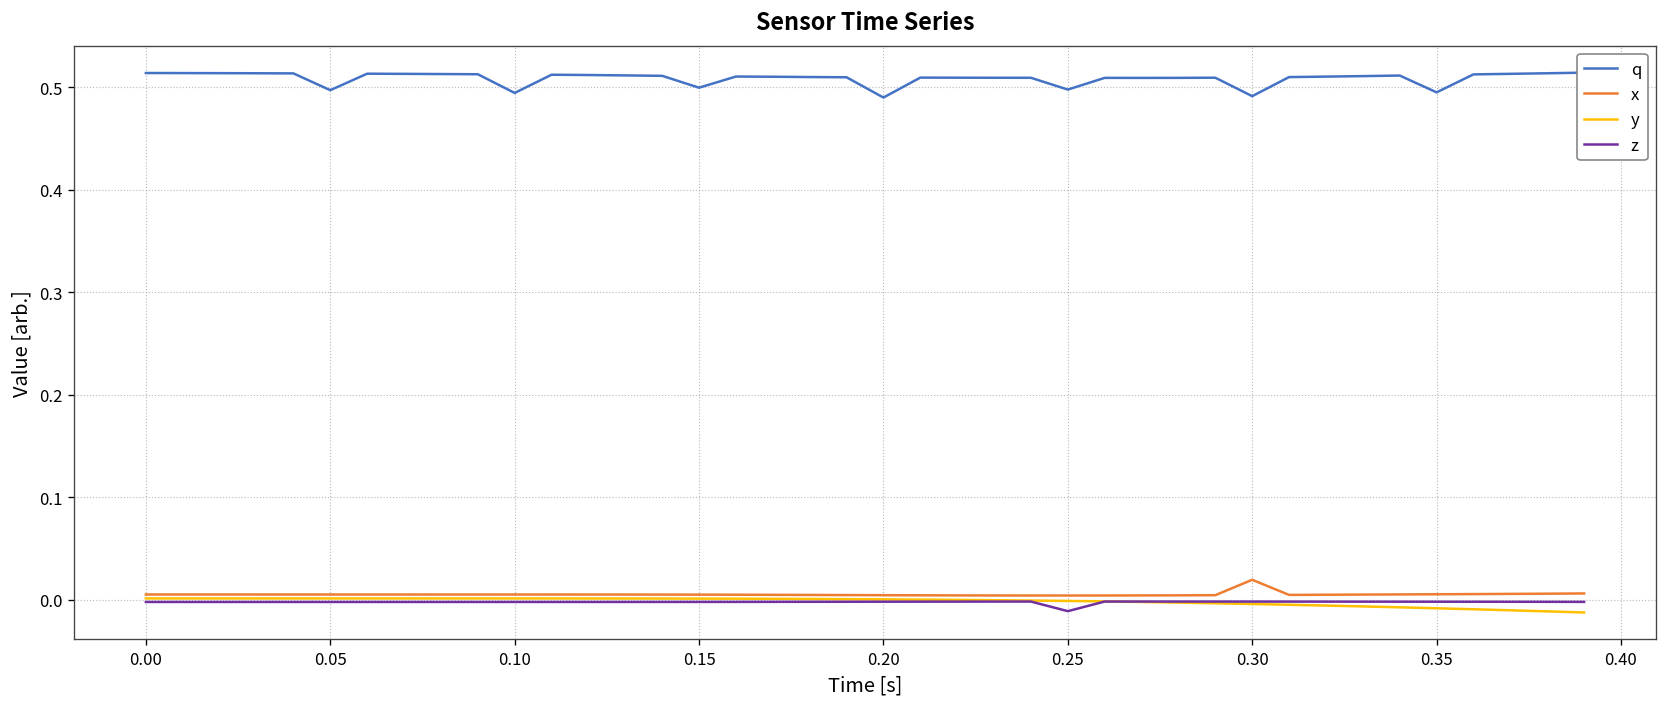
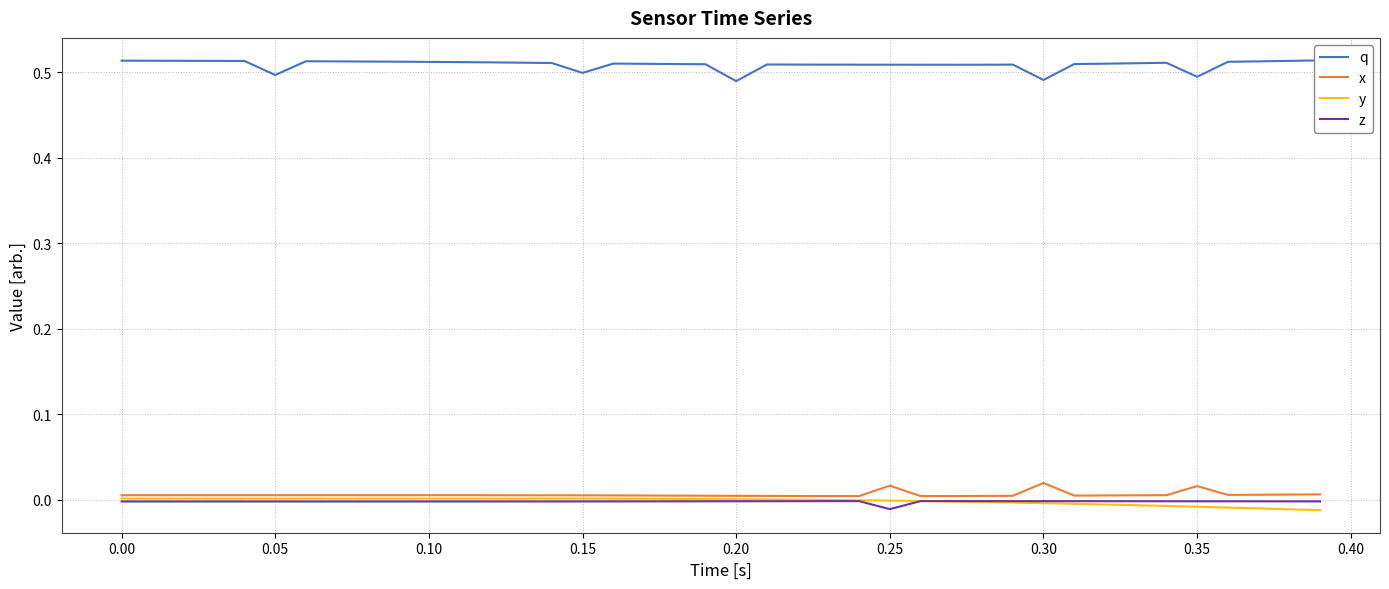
q, 0.10: 0.49 -> 0.51
q, 0.25: 0.50 -> 0.51
x, 0.25: 0.00 -> 0.02
x, 0.35: 0.01 -> 0.02
